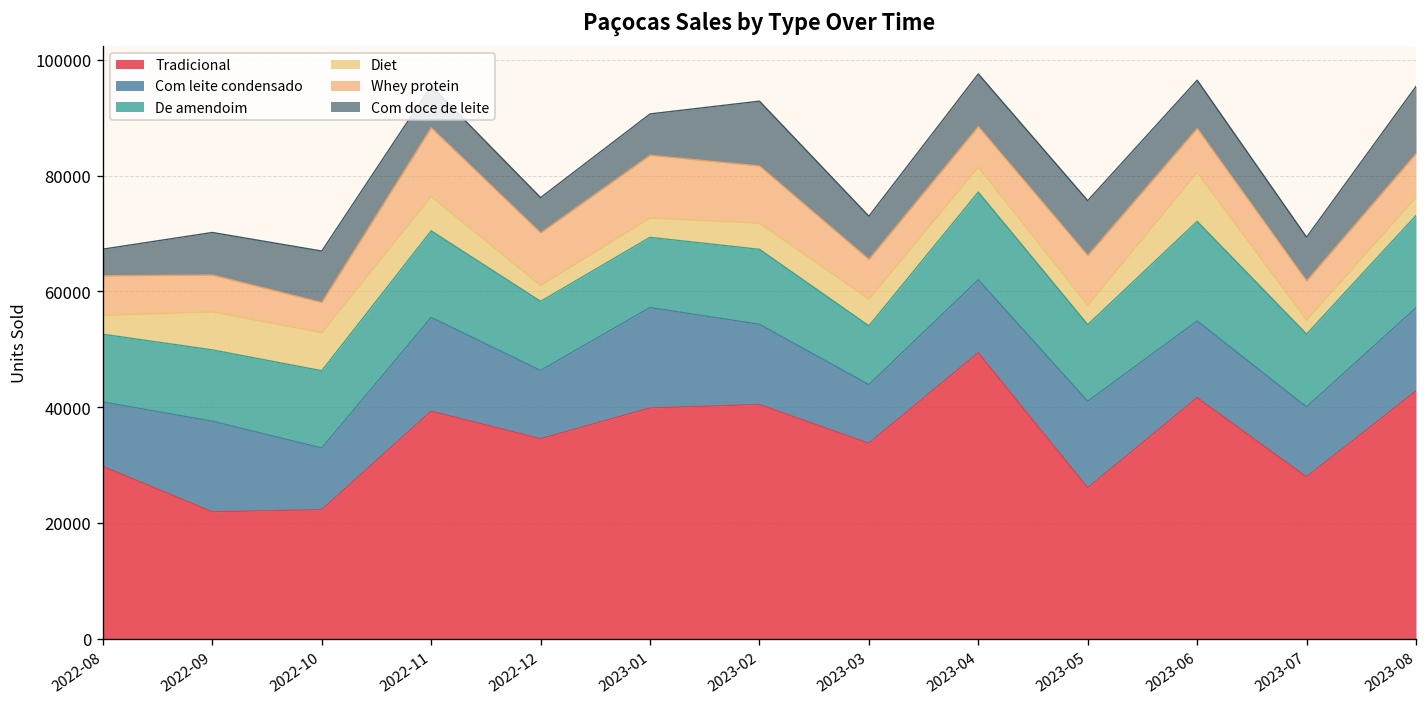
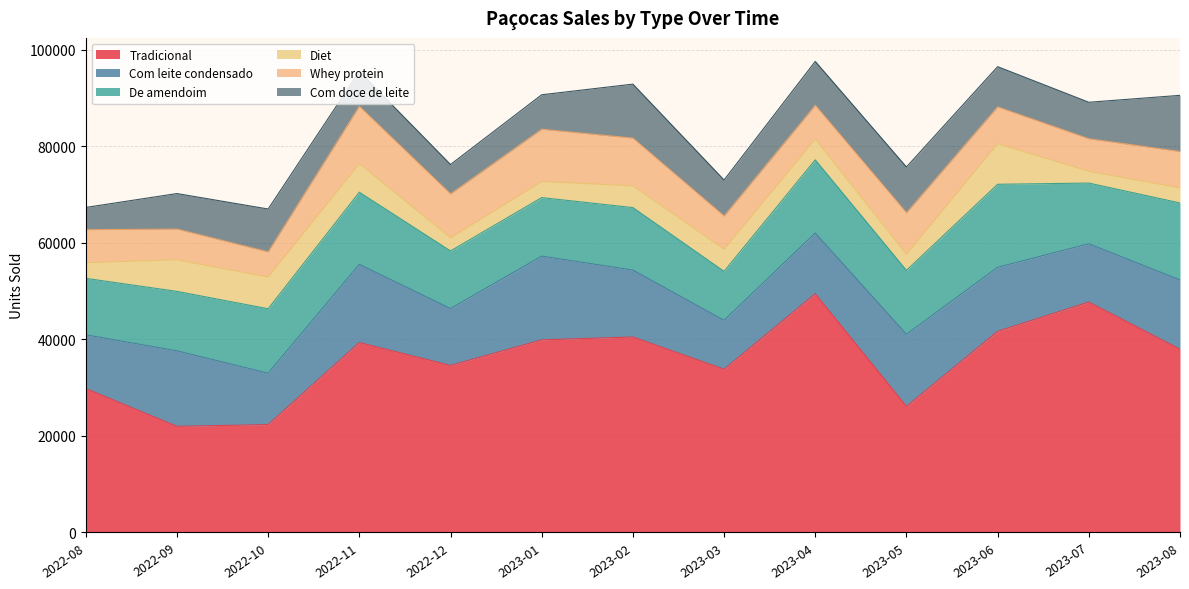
Tradicional, 2023-07: 28000 -> 48000
Tradicional, 2023-08: 43000 -> 38000
